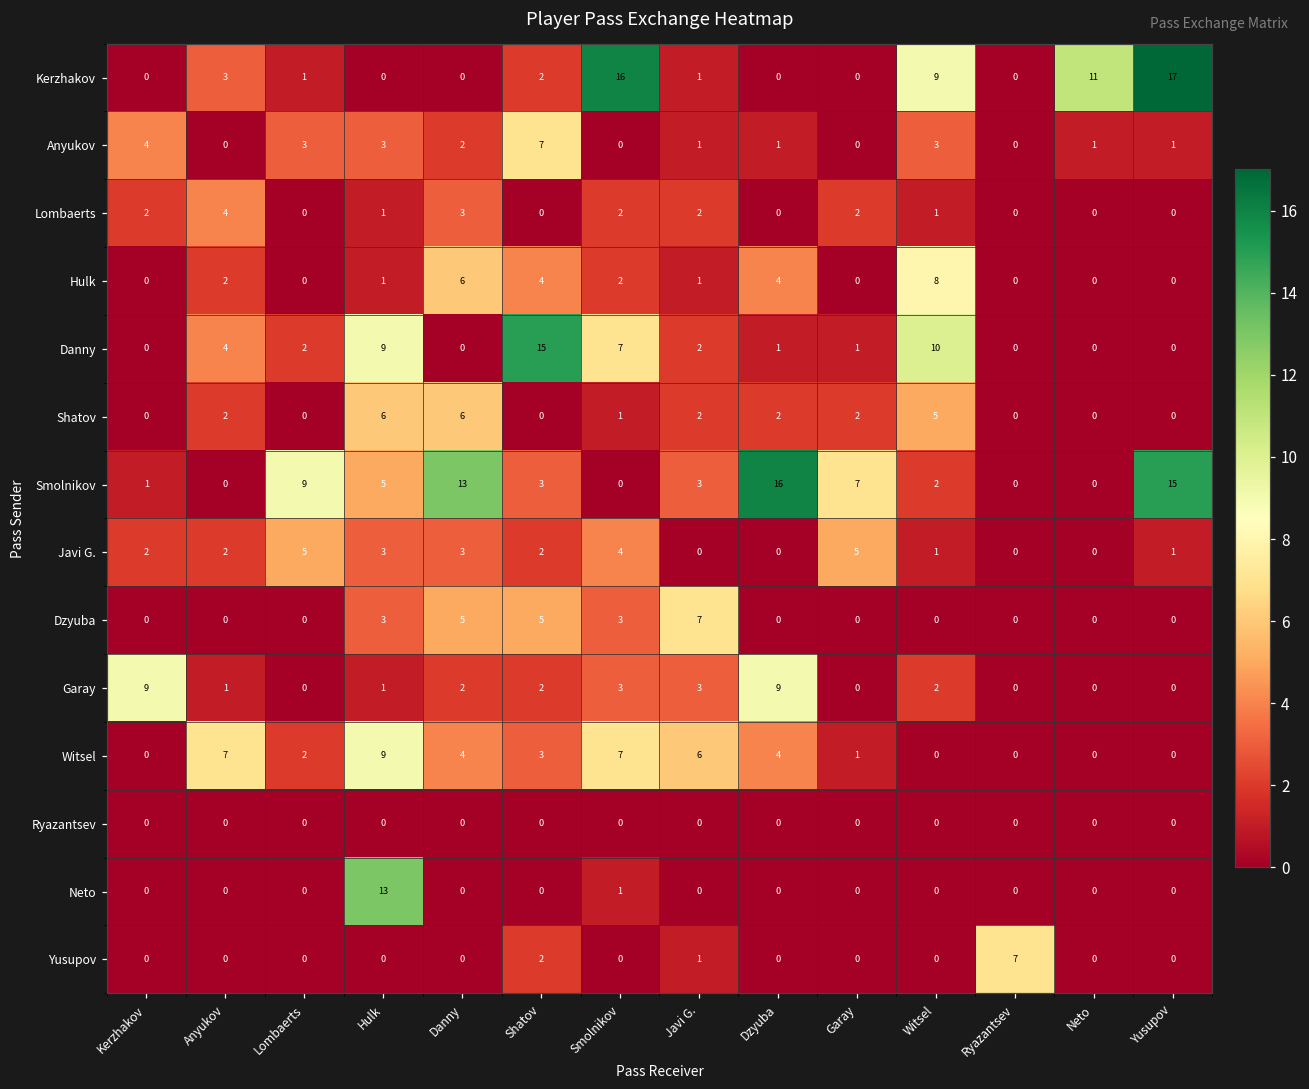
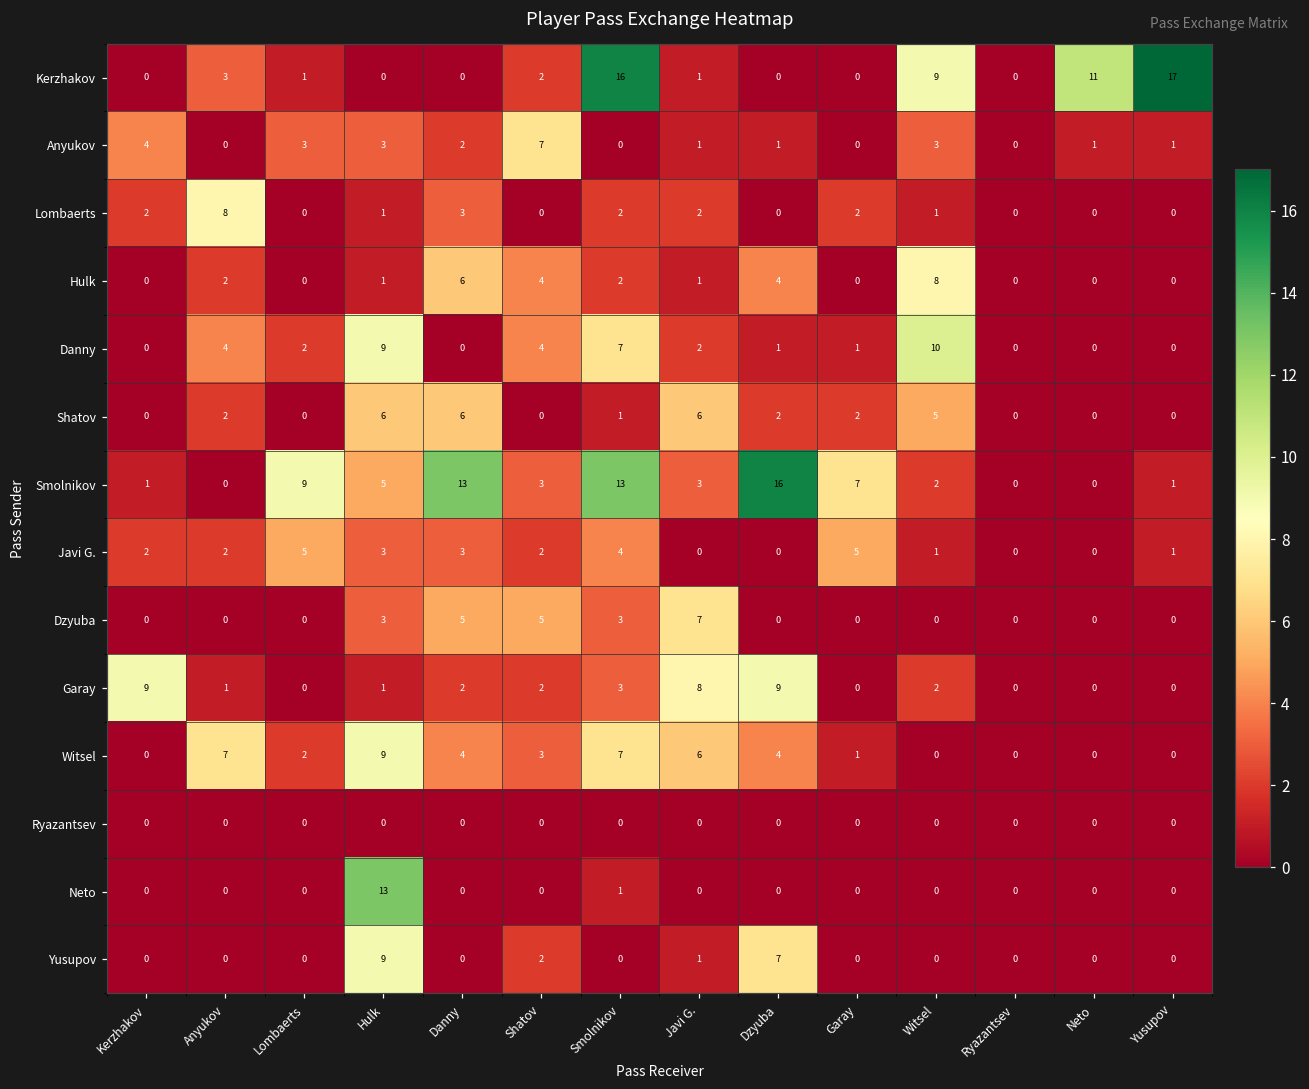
Lombaerts, Anyukov: 4 -> 8
Danny, Shatov: 15 -> 4
Shatov, Javi G.: 2 -> 6
Smolnikov, Smolnikov: 0 -> 13
Smolnikov, Yusupov: 15 -> 1
Garay, Javi G.: 3 -> 8
Yusupov, Hulk: 0 -> 9
Yusupov, Dzyuba: 0 -> 7
Yusupov, Ryazantsev: 7 -> 0
